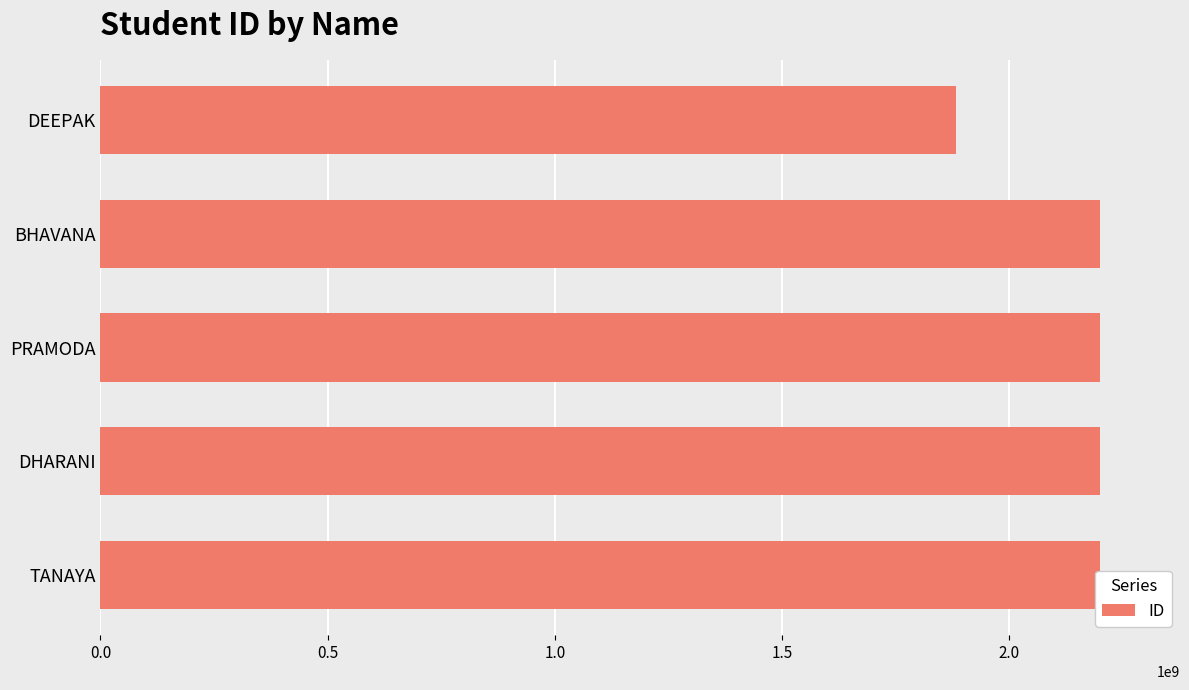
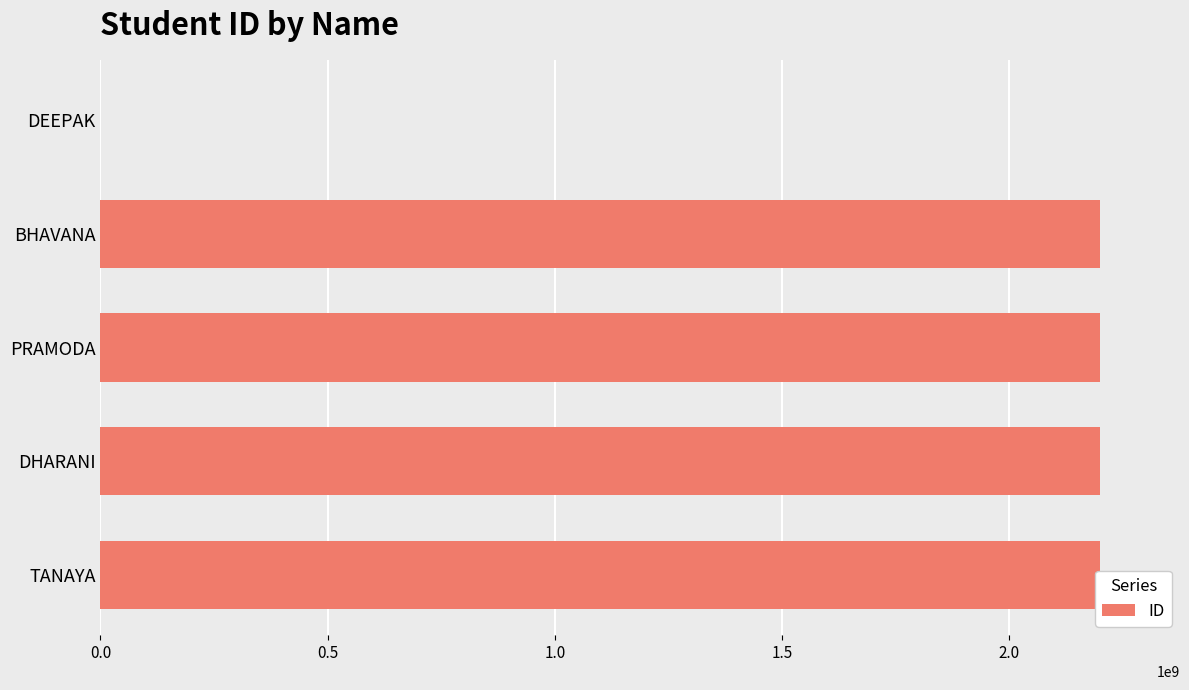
DEEPAK: 1880000000 -> 0
